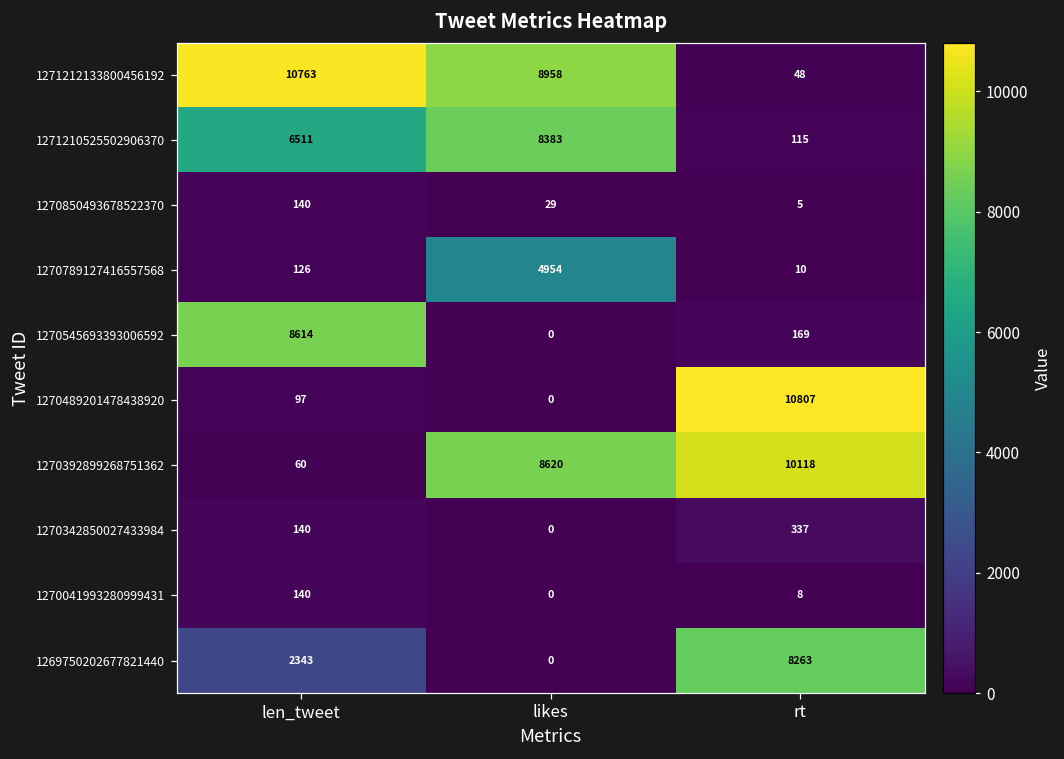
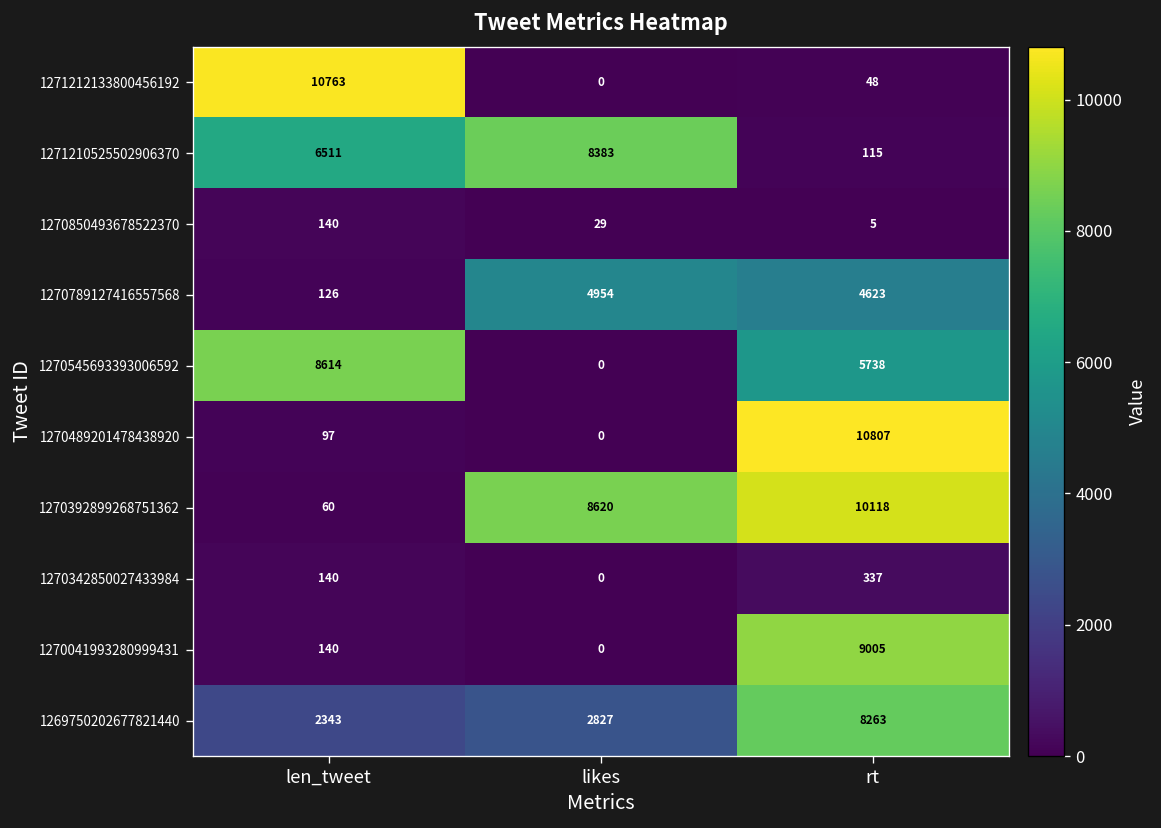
1271212133800456192, likes: 8958 -> 0
1270789127416557568, rt: 10 -> 4623
1270545693393006592, rt: 169 -> 5738
1270041993280999431, rt: 8 -> 9005
1269750202677821440, likes: 0 -> 2827
